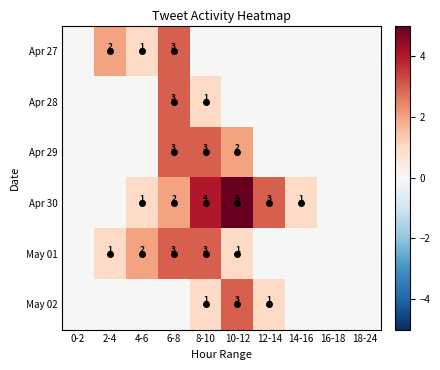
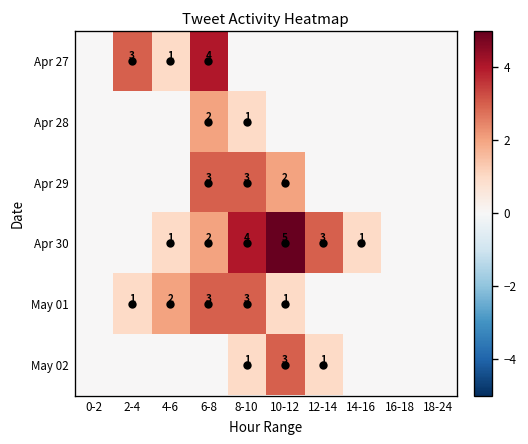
Apr 27, 2-4: 2 -> 3
Apr 27, 6-8: 3 -> 4
Apr 28, 6-8: 3 -> 2
